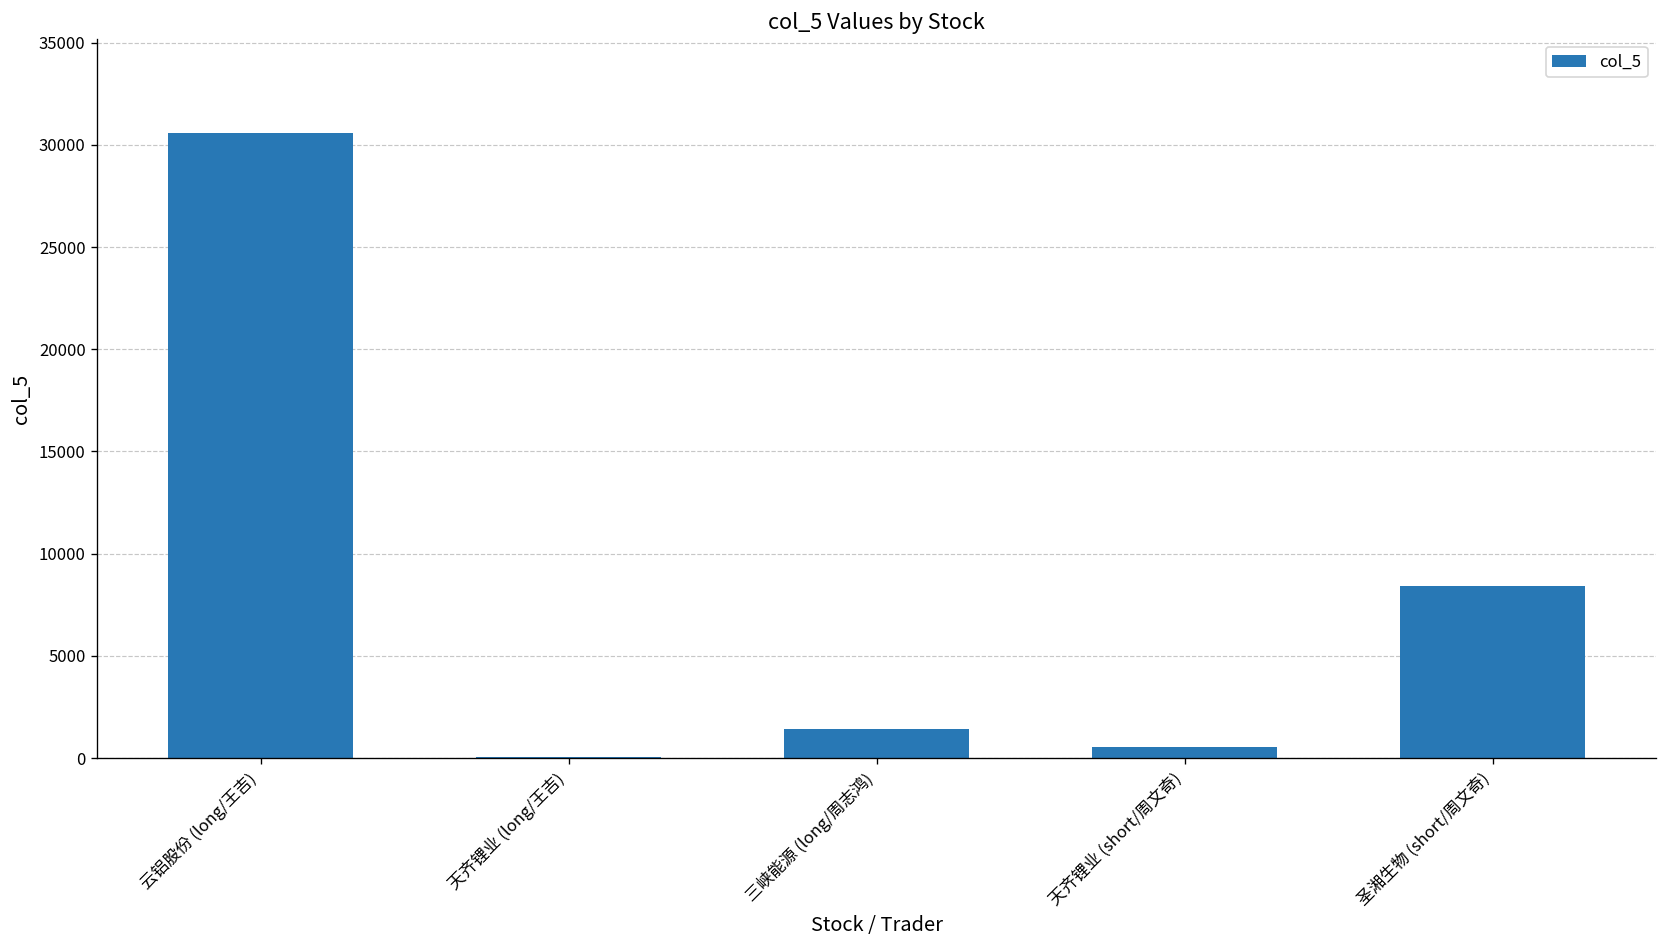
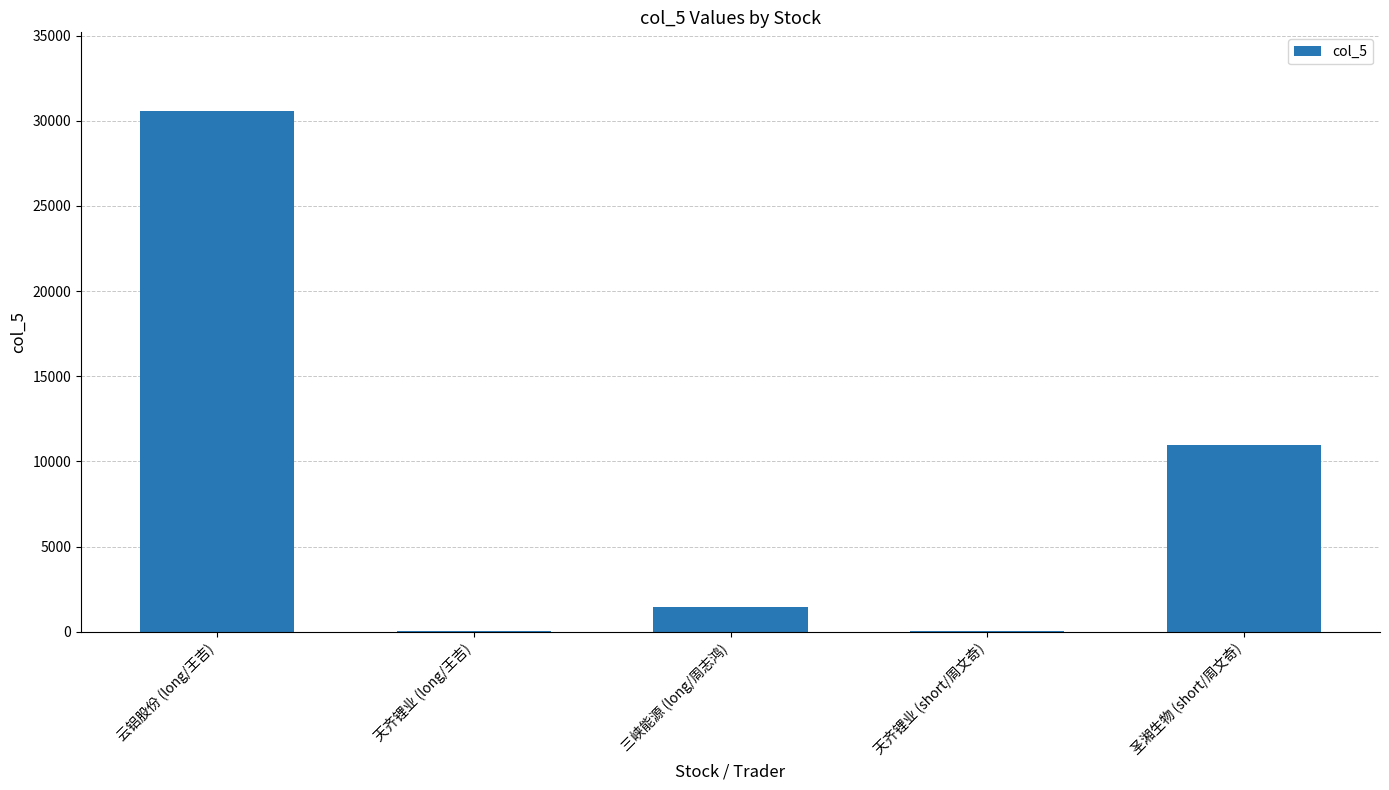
天齐锂业 (short/周文奇): 600 -> 0
圣湘生物 (short/周文奇): 8400 -> 11000
